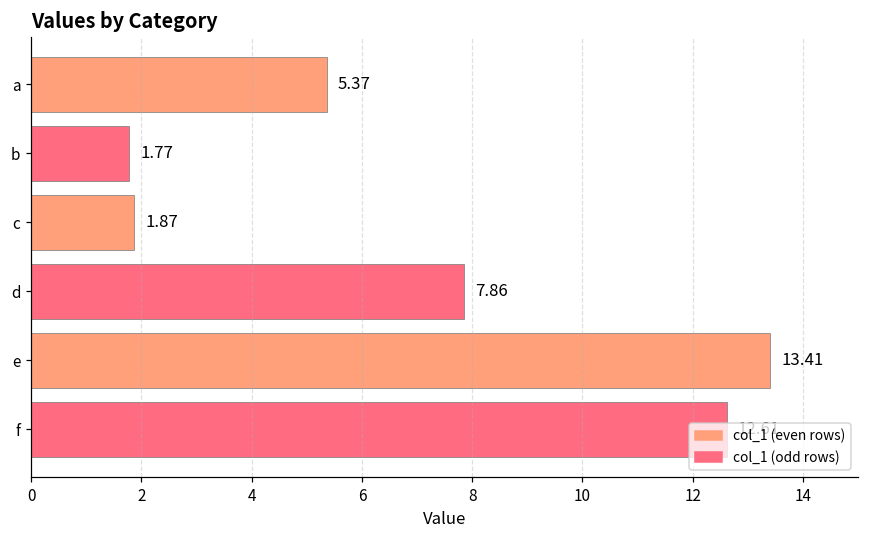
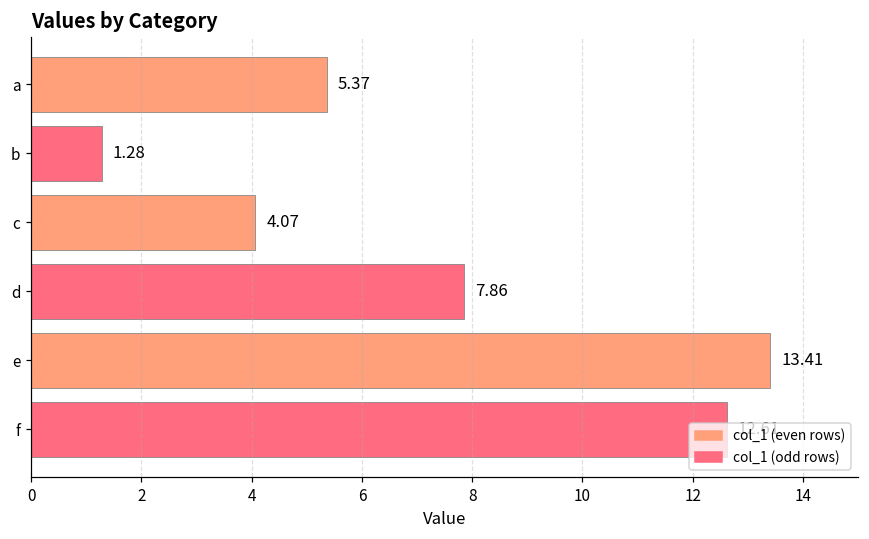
b: 1.77 -> 1.28
c: 1.87 -> 4.07
